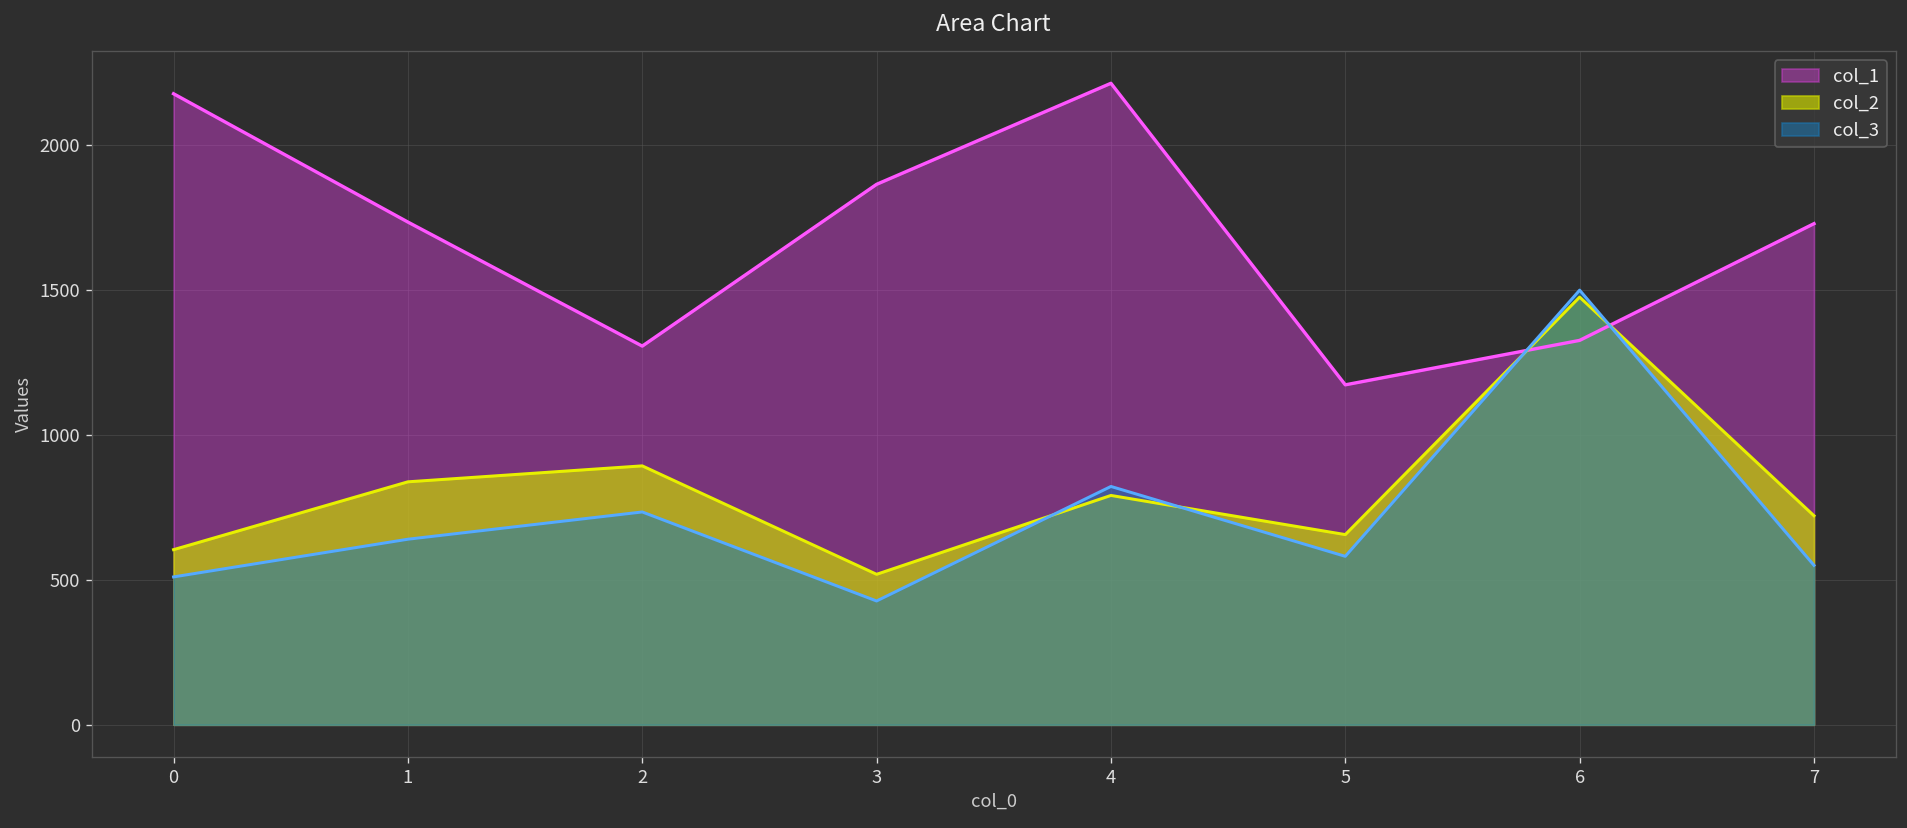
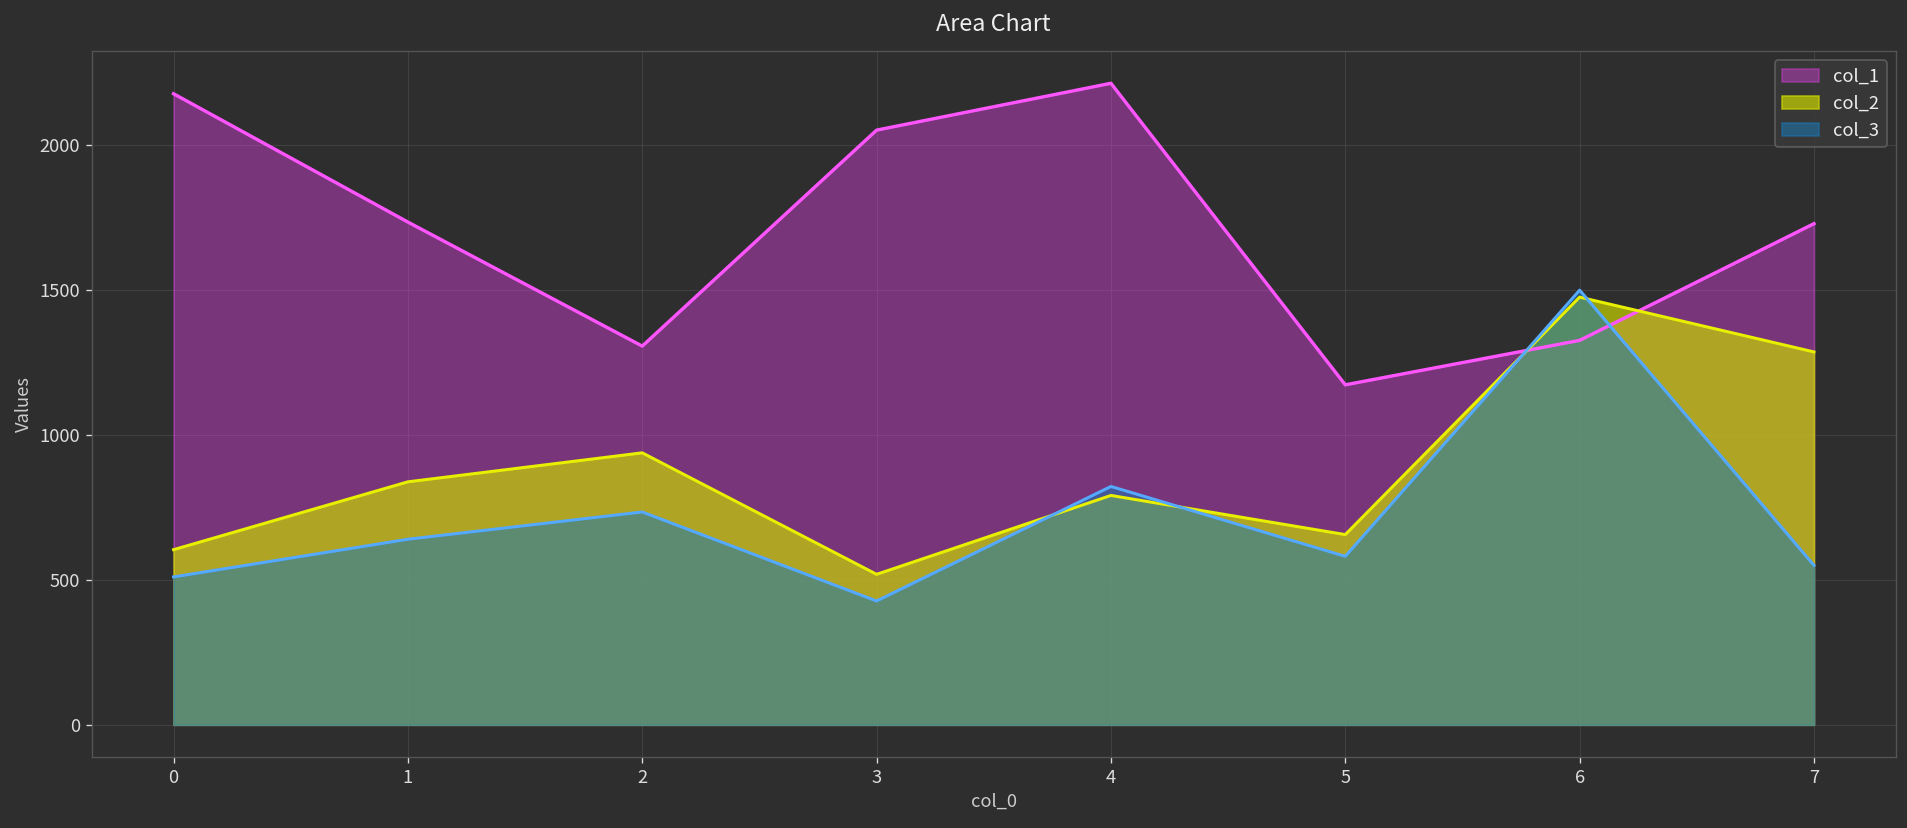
col_2, 2: 890 -> 940
col_1, 3: 1860 -> 2050
col_2, 7: 720 -> 1290
